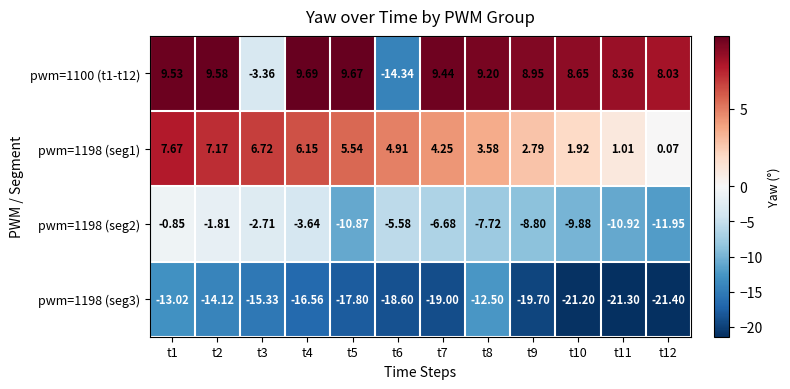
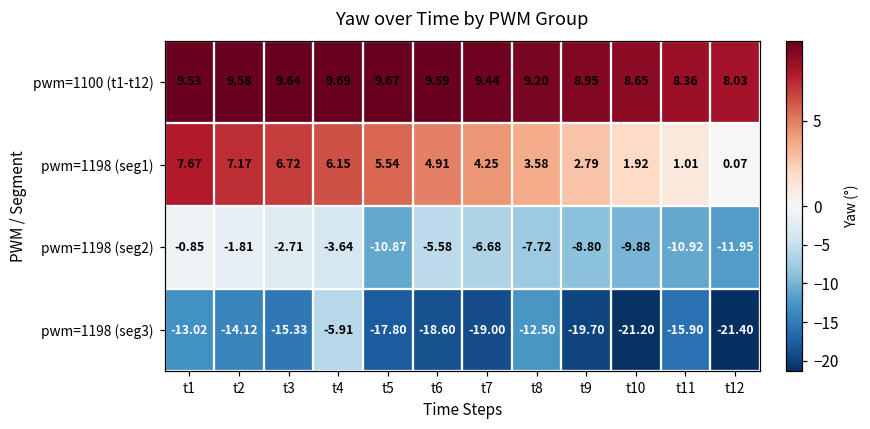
pwm=1100 (t1-t12), t3: -3.36 -> 9.64
pwm=1100 (t1-t12), t6: -14.34 -> 9.59
pwm=1198 (seg3), t4: -16.56 -> -5.91
pwm=1198 (seg3), t11: -21.30 -> -15.90
